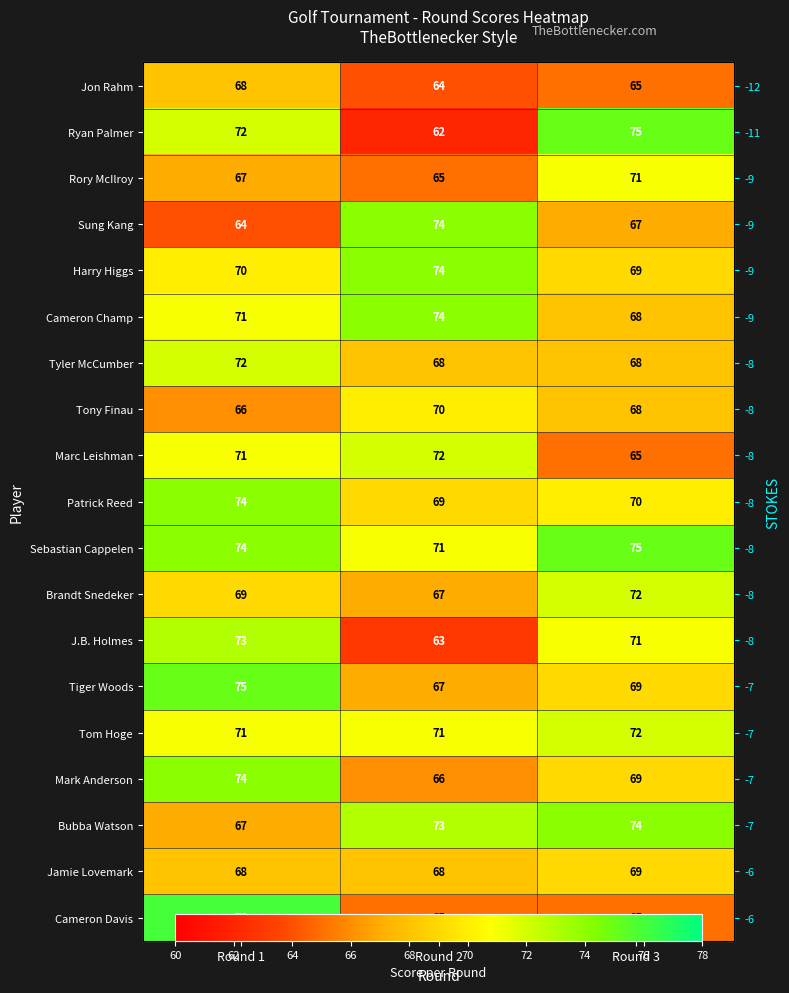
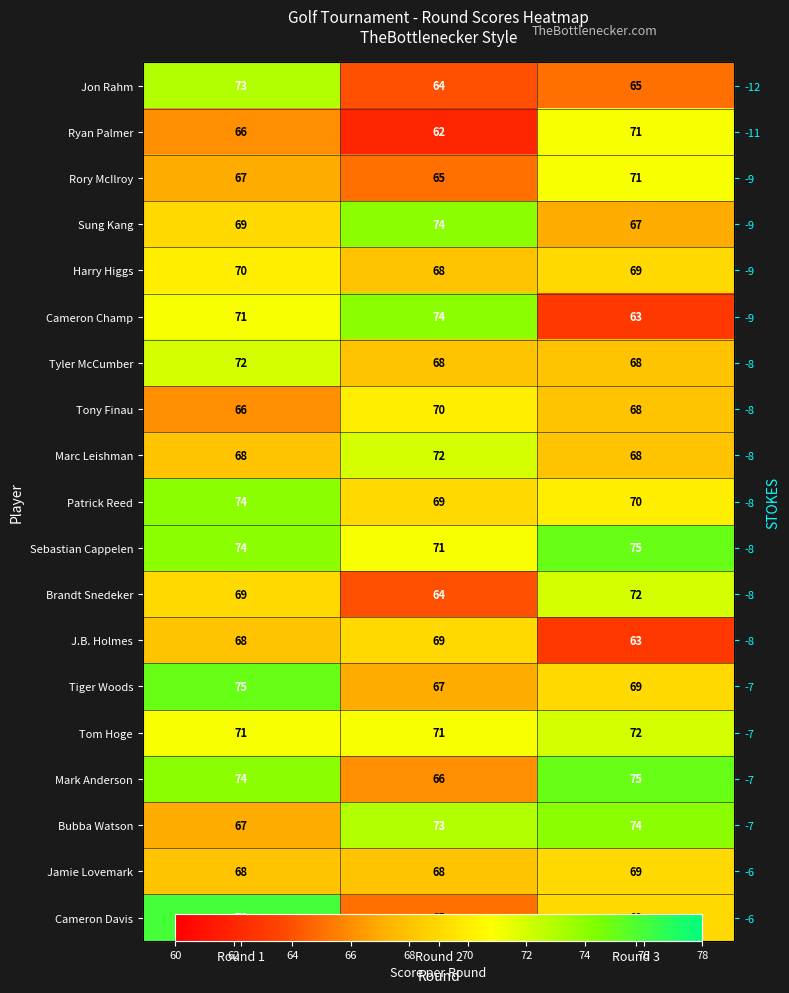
Jon Rahm, Round 1: 68 -> 73
Ryan Palmer, Round 1: 72 -> 66
Ryan Palmer, Round 3: 75 -> 71
Sung Kang, Round 1: 64 -> 69
Harry Higgs, Round 2: 74 -> 68
Cameron Champ, Round 3: 68 -> 63
Marc Leishman, Round 1: 71 -> 68
Marc Leishman, Round 3: 65 -> 68
Brandt Snedeker, Round 2: 67 -> 64
J.B. Holmes, Round 1: 73 -> 68
J.B. Holmes, Round 2: 63 -> 69
J.B. Holmes, Round 3: 71 -> 63
Mark Anderson, Round 3: 69 -> 75
Cameron Davis, Round 3: 65 -> 69
